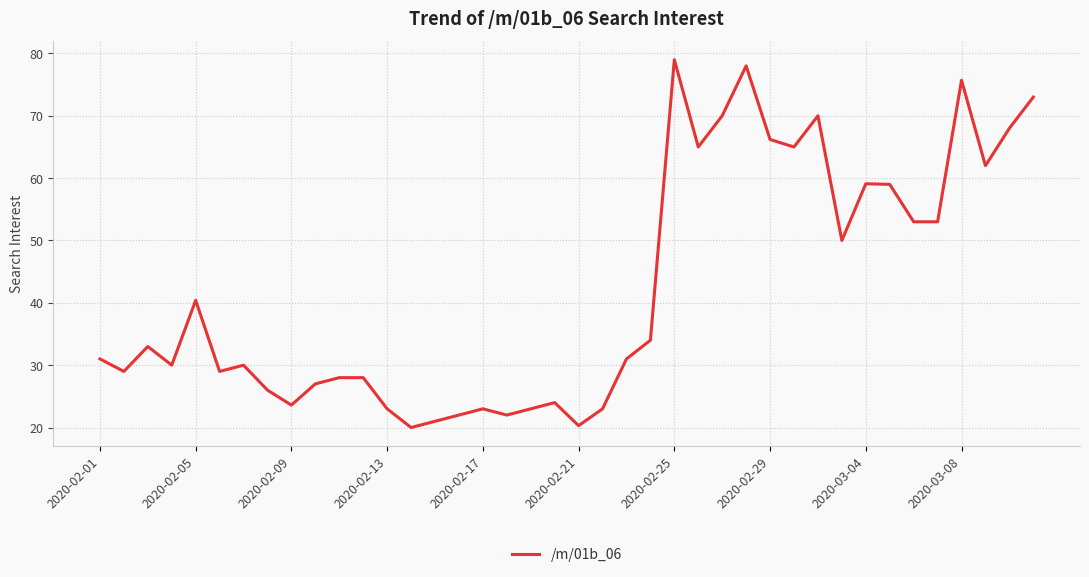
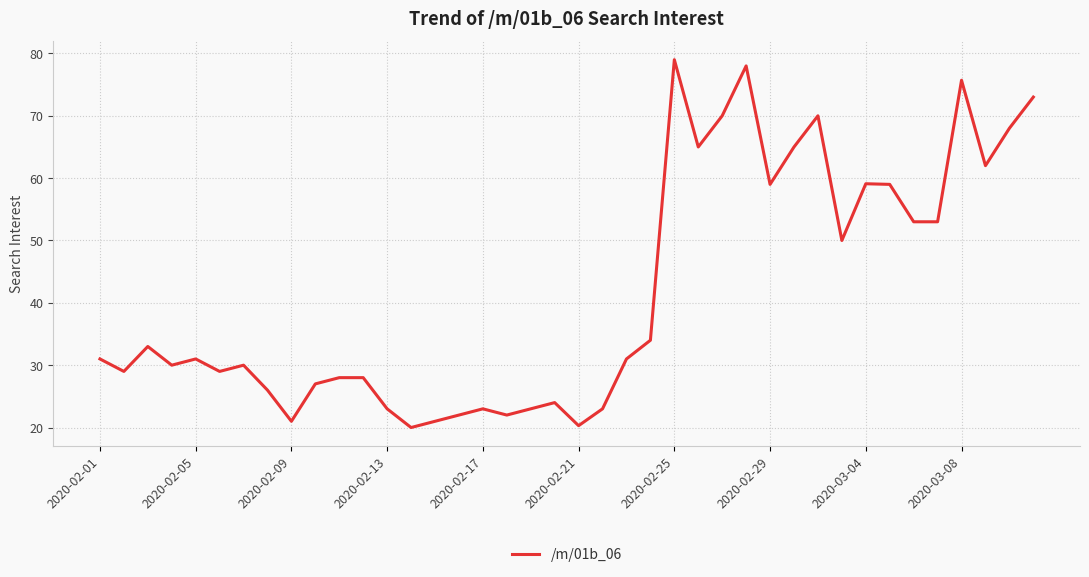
2020-02-05: 40 -> 31
2020-02-09: 24 -> 21
2020-02-29: 66 -> 59
